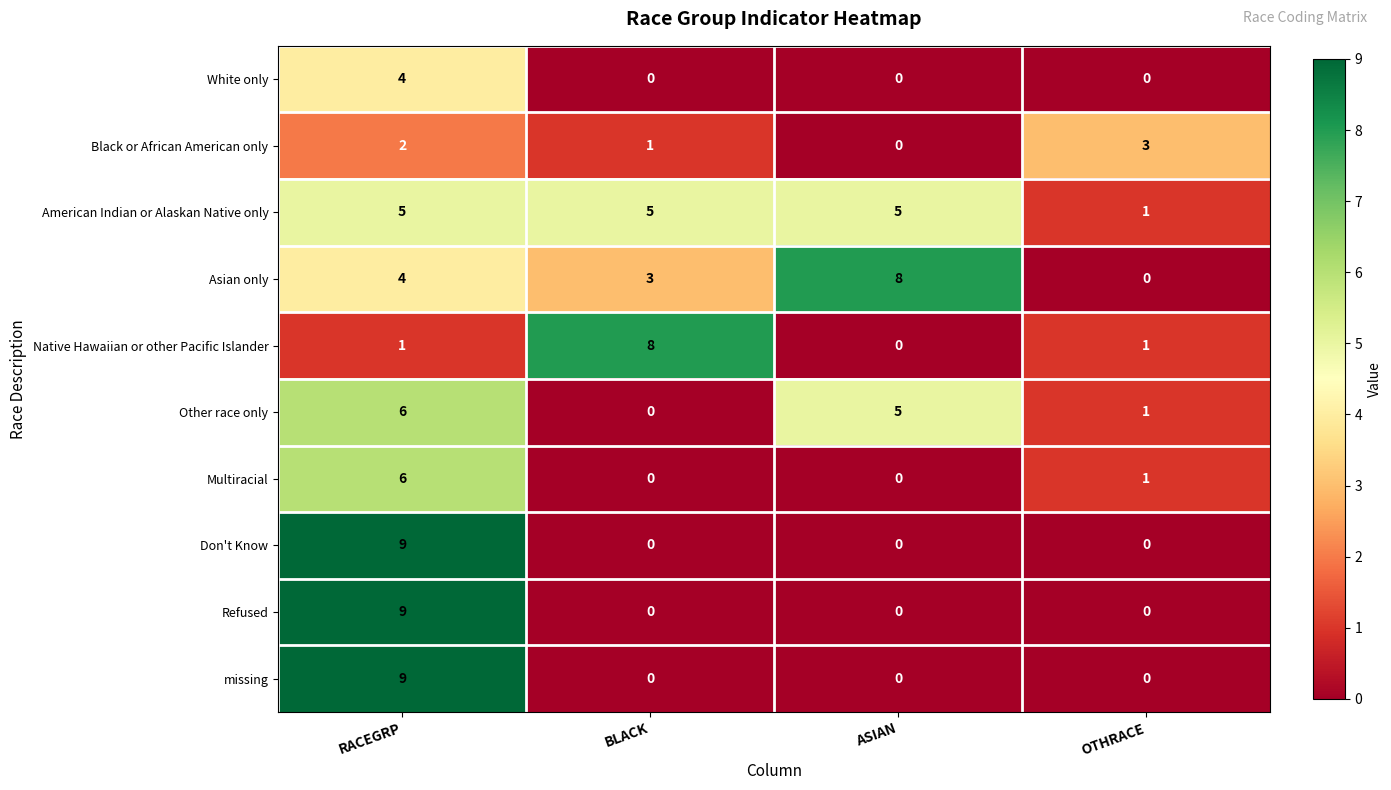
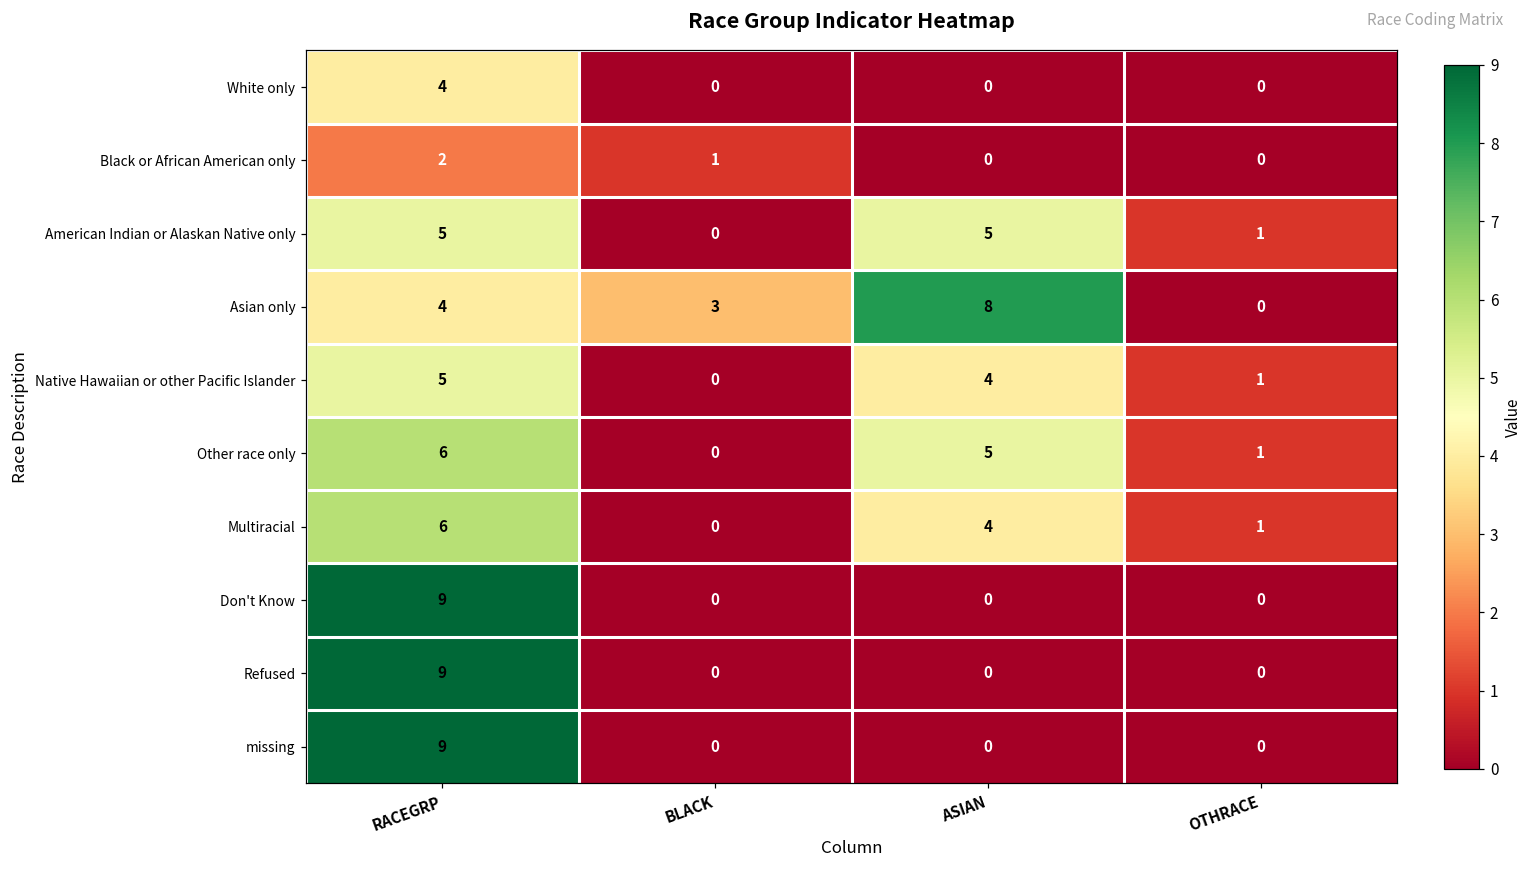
Black or African American only, OTHRACE: 3 -> 0
American Indian or Alaskan Native only, BLACK: 5 -> 0
Native Hawaiian or other Pacific Islander, RACEGRP: 1 -> 5
Native Hawaiian or other Pacific Islander, BLACK: 8 -> 0
Native Hawaiian or other Pacific Islander, ASIAN: 0 -> 4
Multiracial, ASIAN: 0 -> 4
